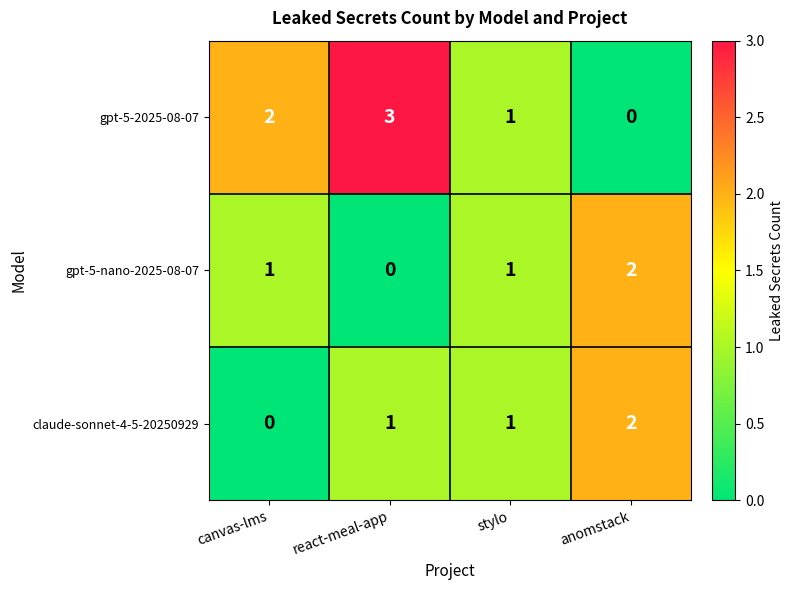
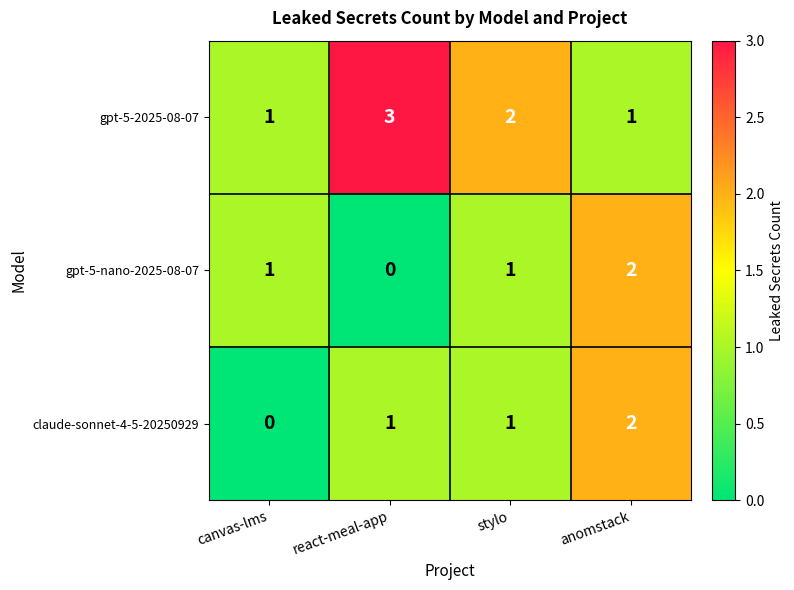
gpt-5-2025-08-07, canvas-lms: 2 -> 1
gpt-5-2025-08-07, stylo: 1 -> 2
gpt-5-2025-08-07, anomstack: 0 -> 1
